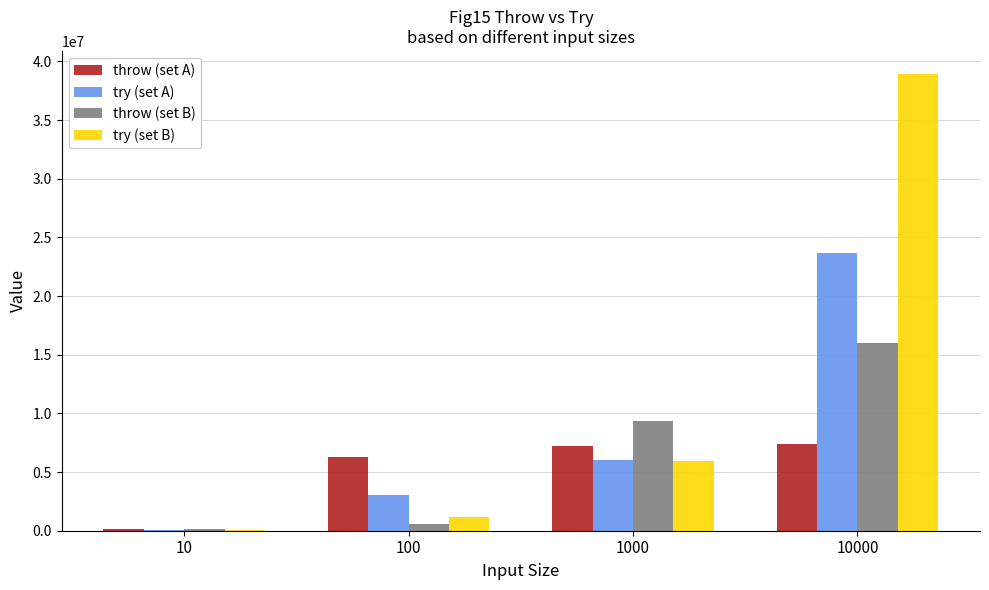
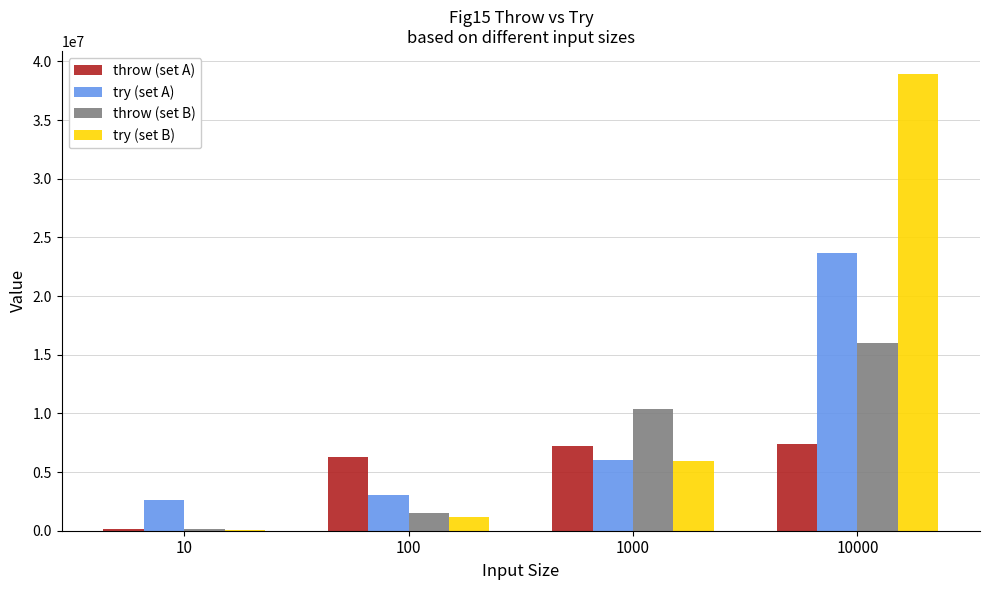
try (set A), 10: 100000 -> 2600000
throw (set B), 100: 600000 -> 1500000
throw (set B), 1000: 9300000 -> 10300000
